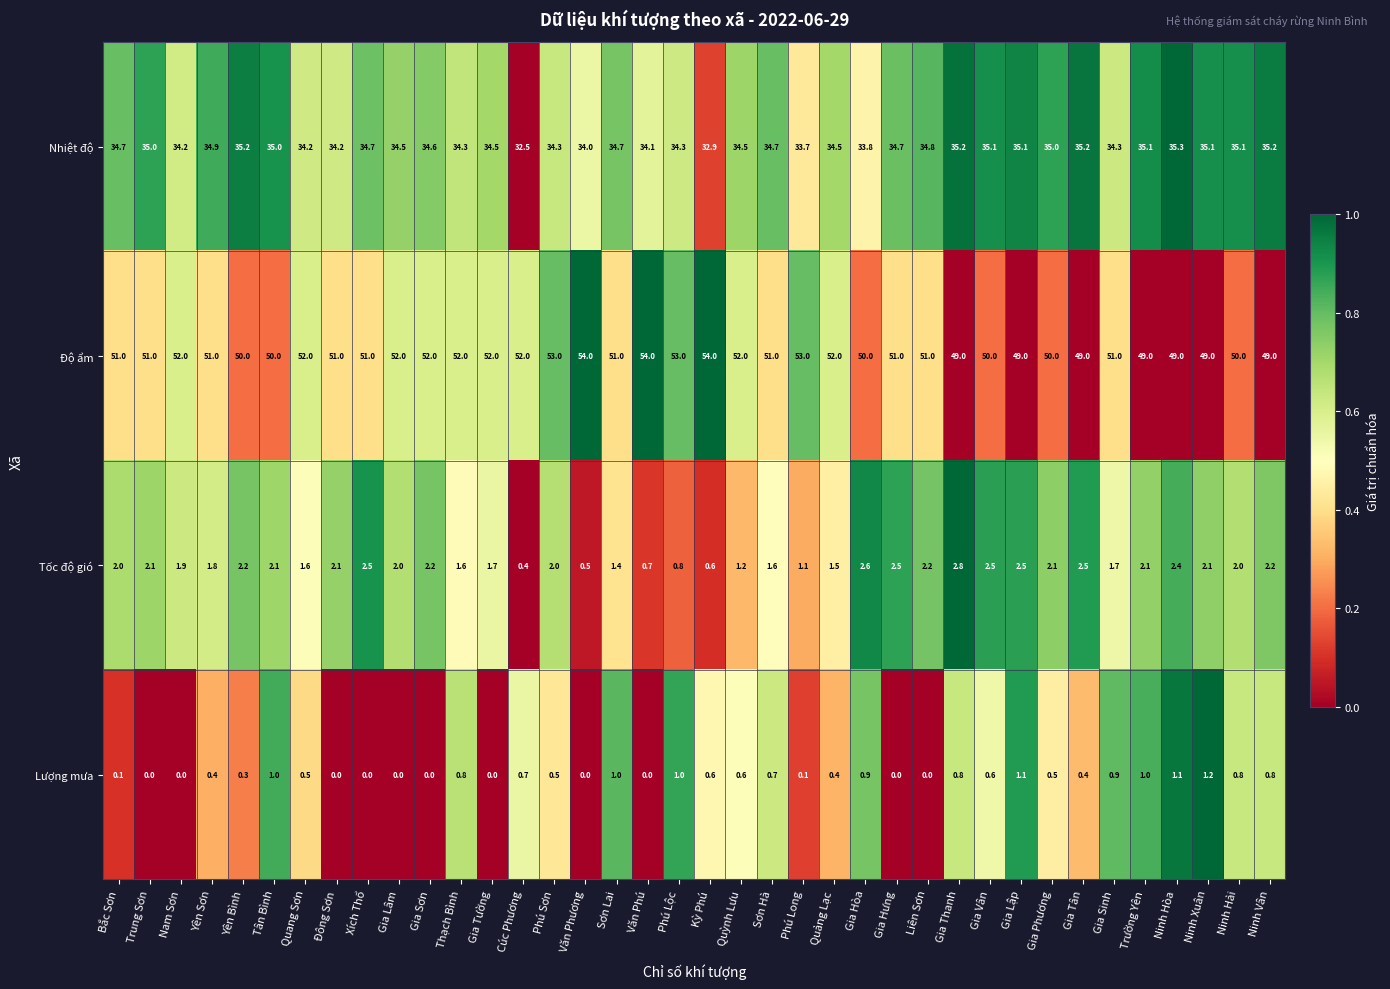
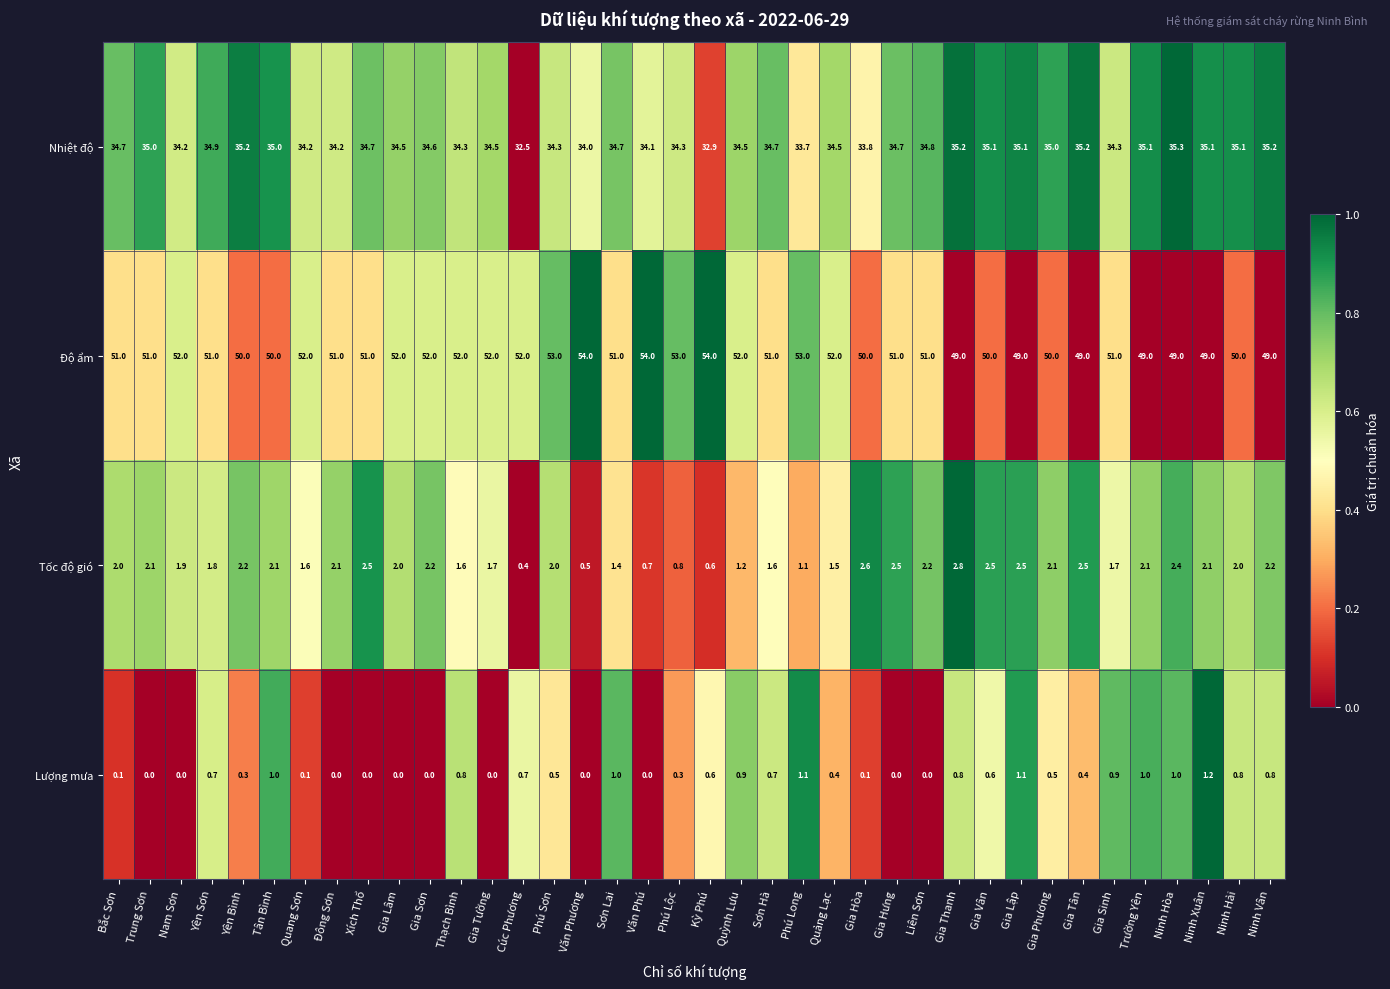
Lượng mưa, Yên Sơn: 0.4 -> 0.7
Lượng mưa, Quang Sơn: 0.5 -> 0.1
Lượng mưa, Phú Lộc: 1.0 -> 0.3
Lượng mưa, Quỳnh Lưu: 0.6 -> 0.9
Lượng mưa, Phú Long: 0.1 -> 1.1
Lượng mưa, Gia Hòa: 0.9 -> 0.1
Lượng mưa, Ninh Hòa: 1.1 -> 1.0
